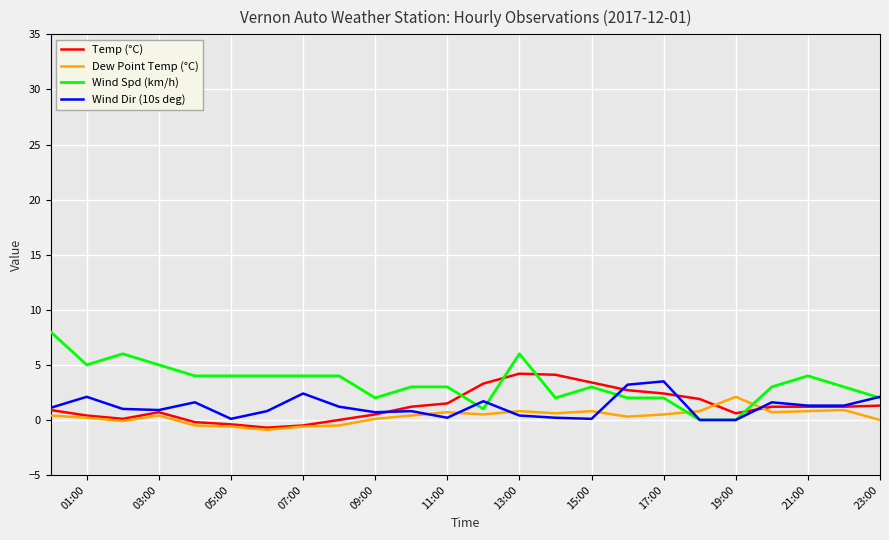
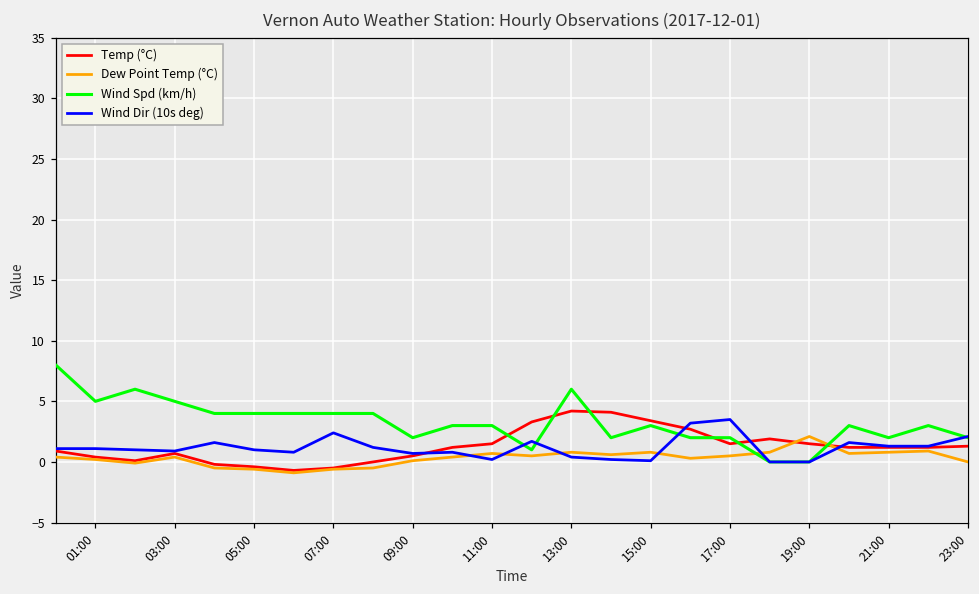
Wind Dir (10s deg), 01:00: 2.1 -> 1.1
Wind Dir (10s deg), 05:00: 0.1 -> 1.0
Temp (°C), 17:00: 2.4 -> 1.5
Temp (°C), 19:00: 0.6 -> 1.5
Wind Spd (km/h), 21:00: 4 -> 2
